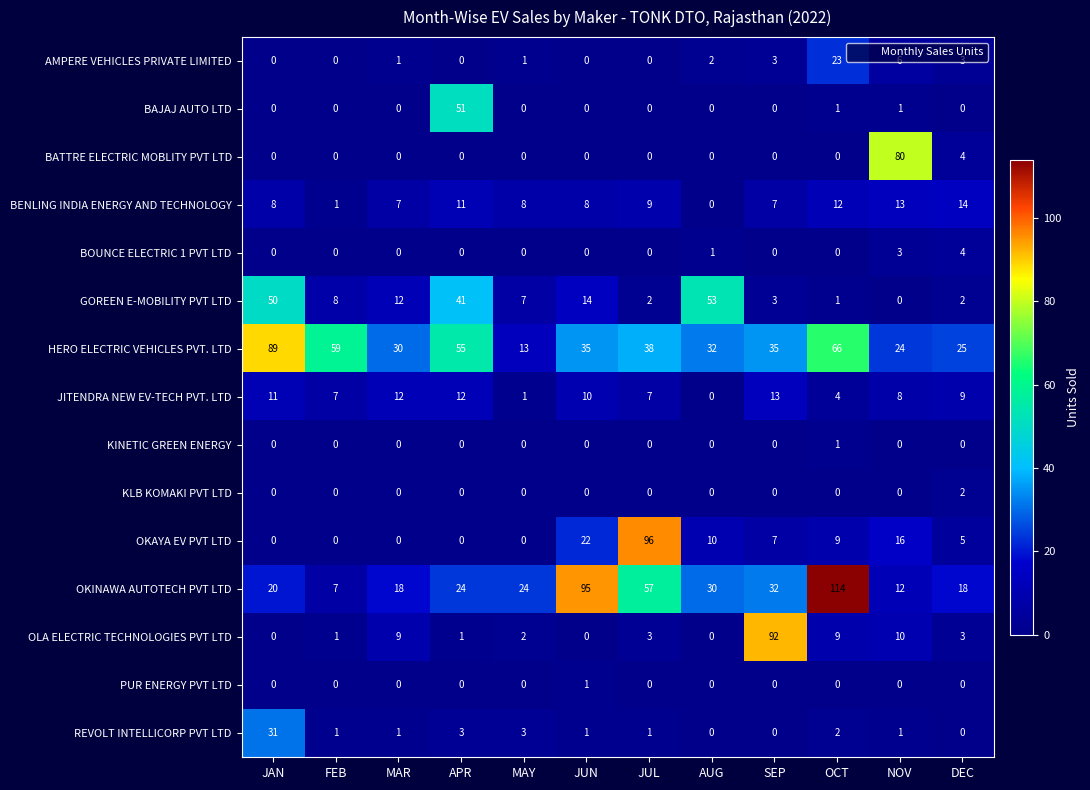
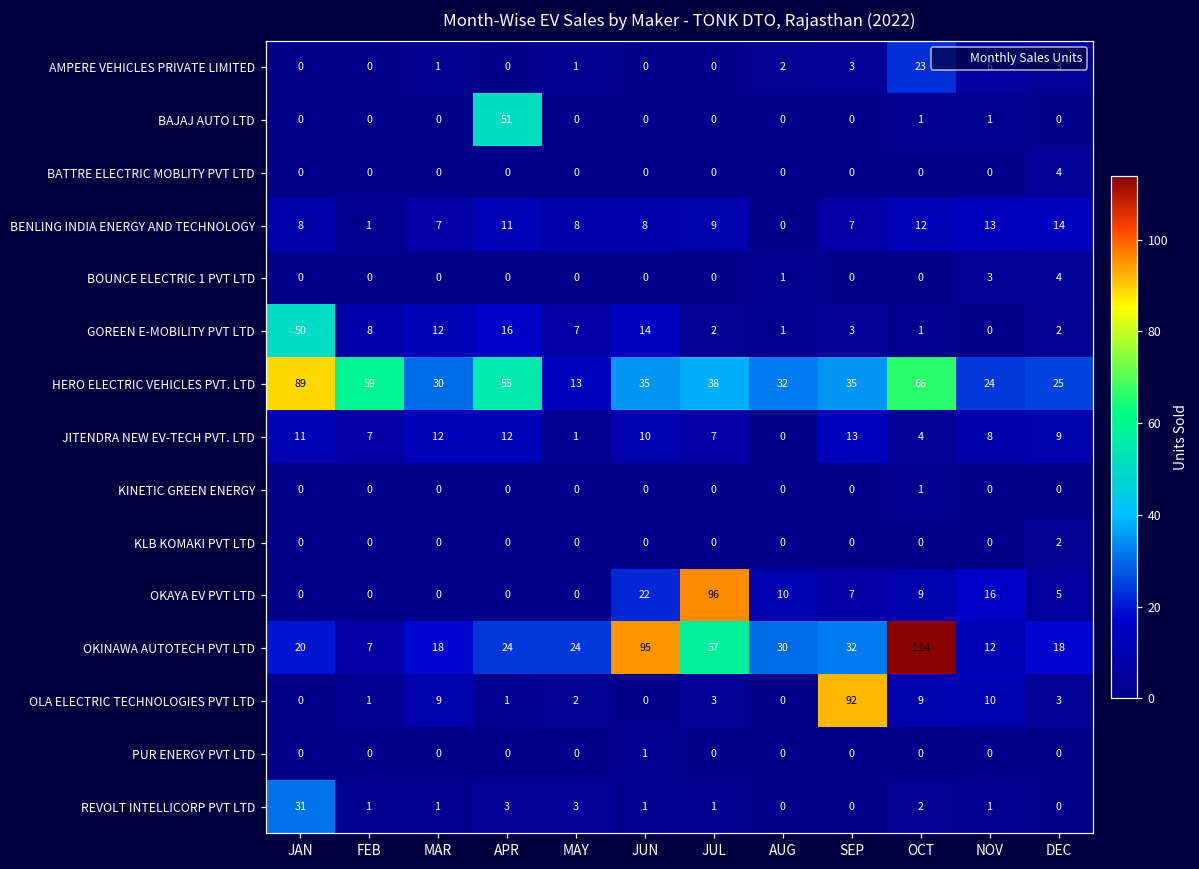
BATTRE ELECTRIC MOBLITY PVT LTD, NOV: 80 -> 0
GOREEN E-MOBILITY PVT LTD, APR: 41 -> 16
GOREEN E-MOBILITY PVT LTD, AUG: 53 -> 1
